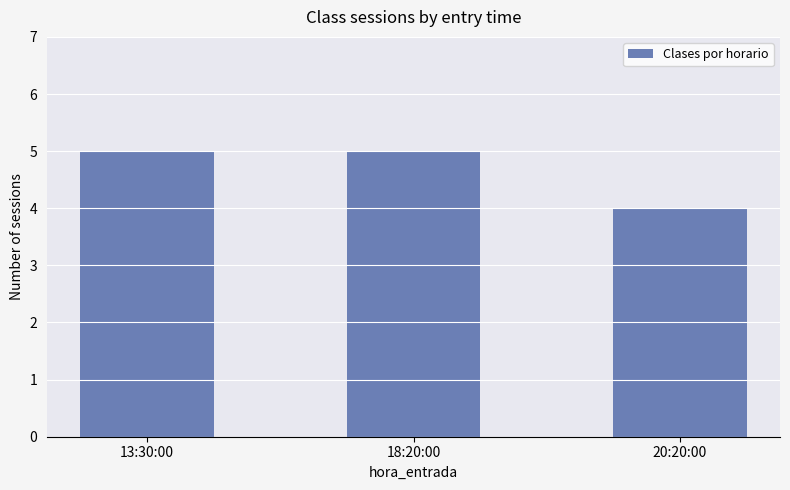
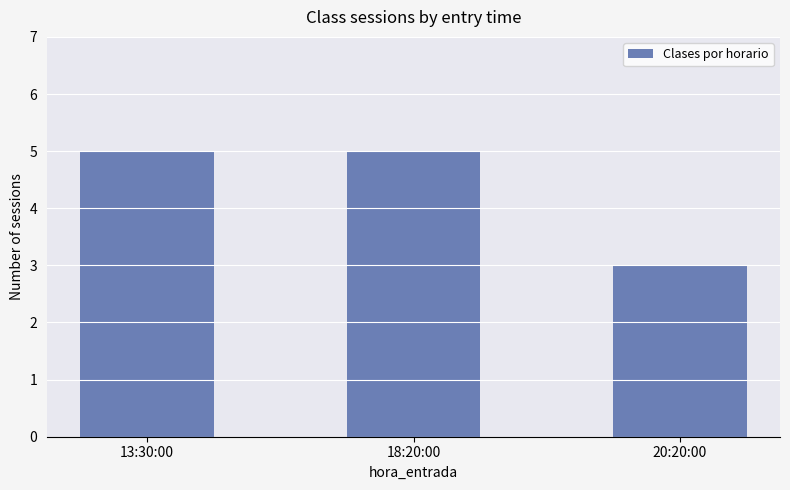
20:20:00: 4 -> 3
